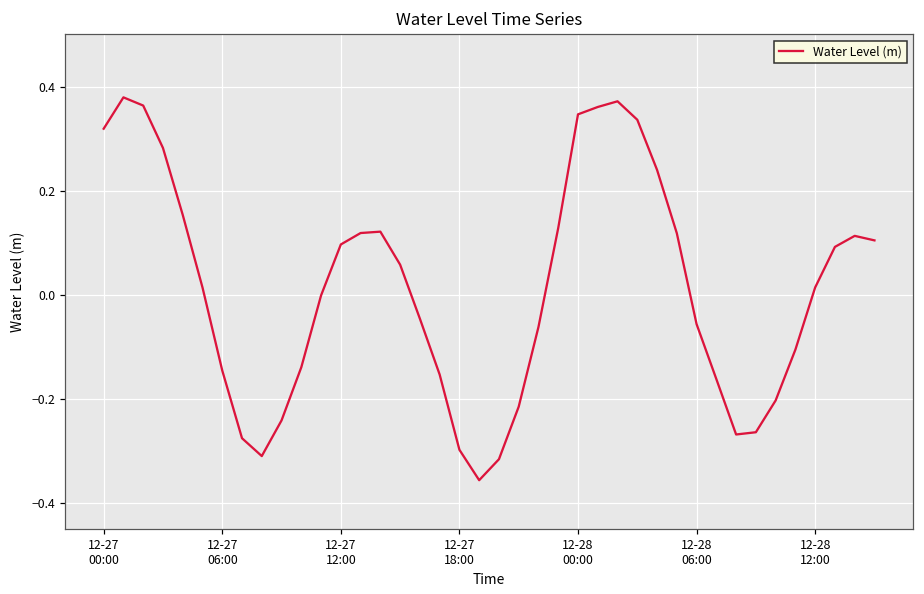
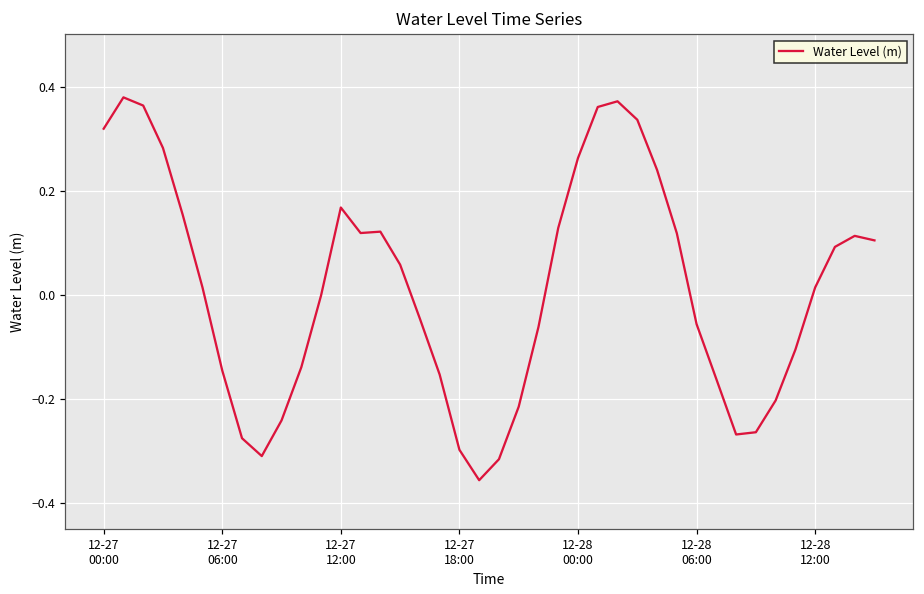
12-27 12:00: 0.10 -> 0.17
12-28 00:00: 0.35 -> 0.26
